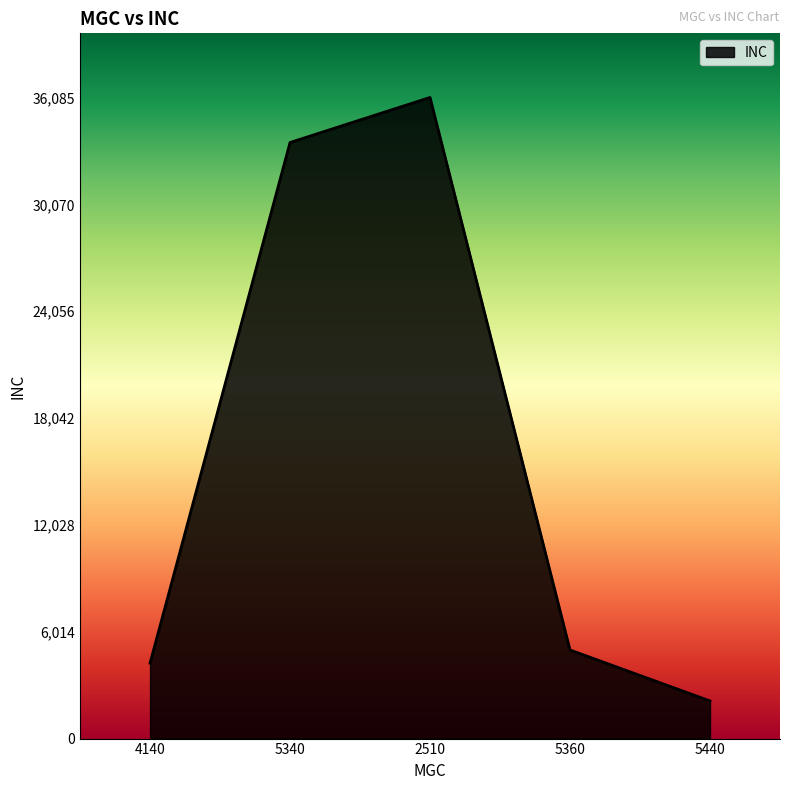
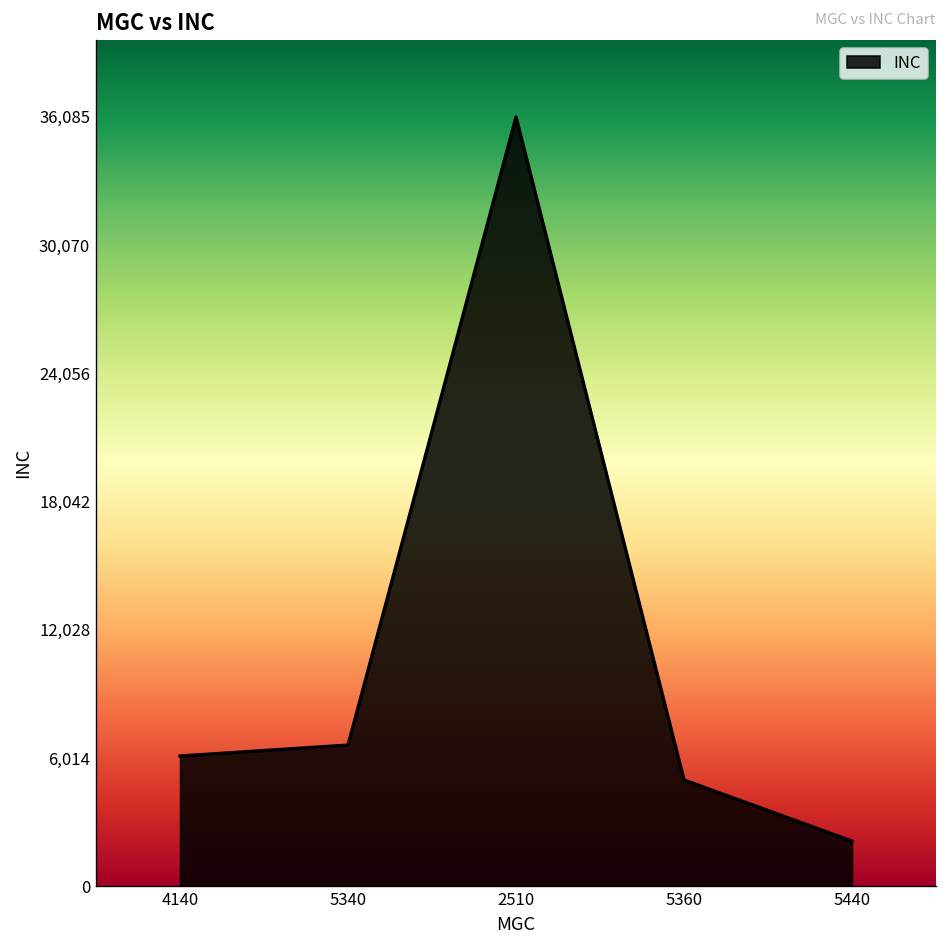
4140: 4,200 -> 6,100
5340: 33,500 -> 6,600
